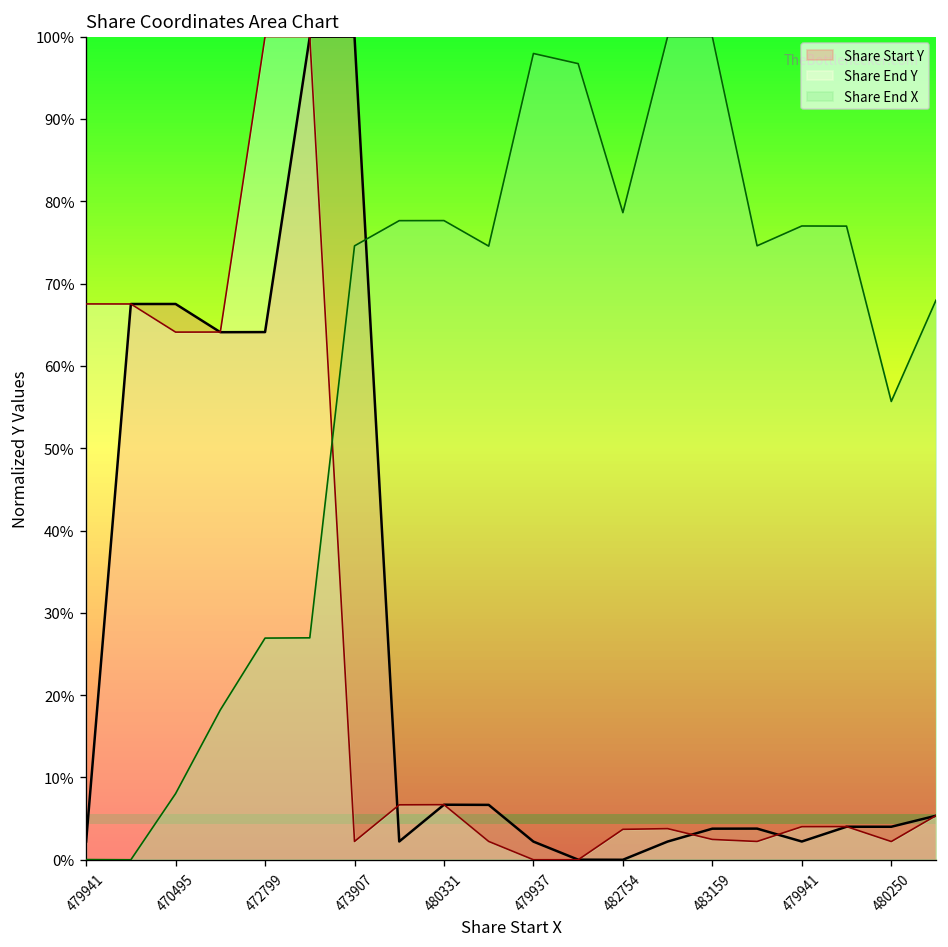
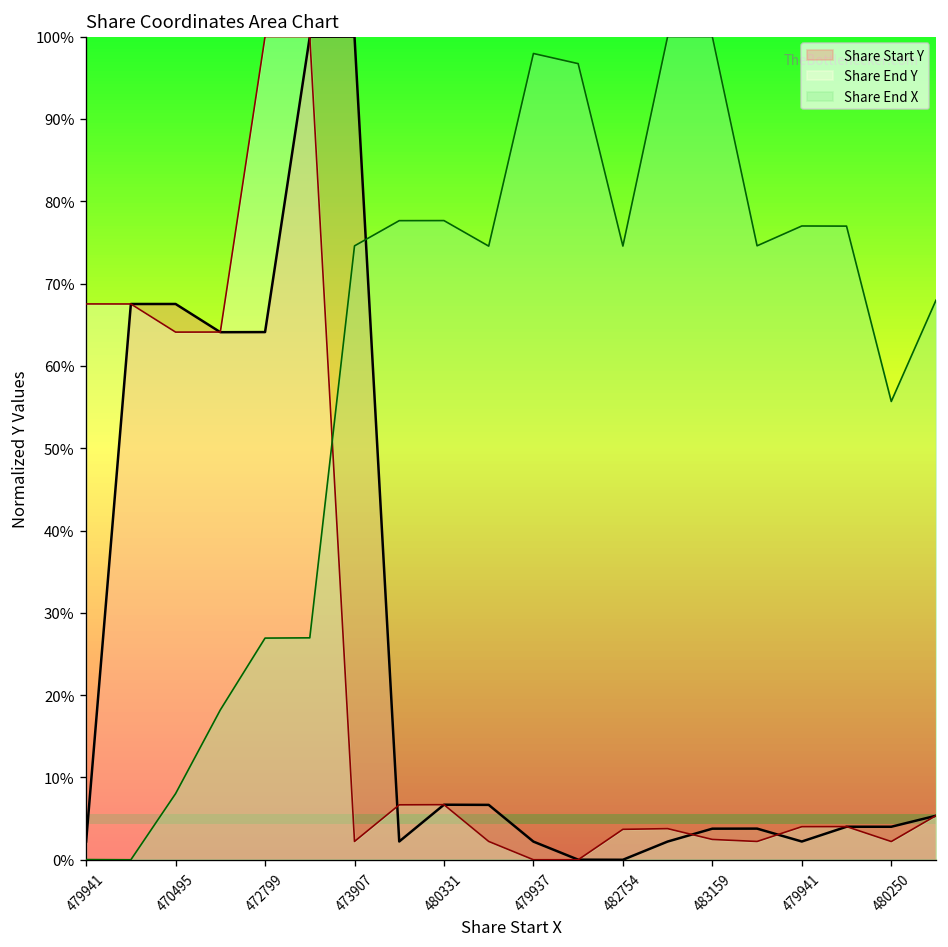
Share End X, 482754: 79% -> 75%
